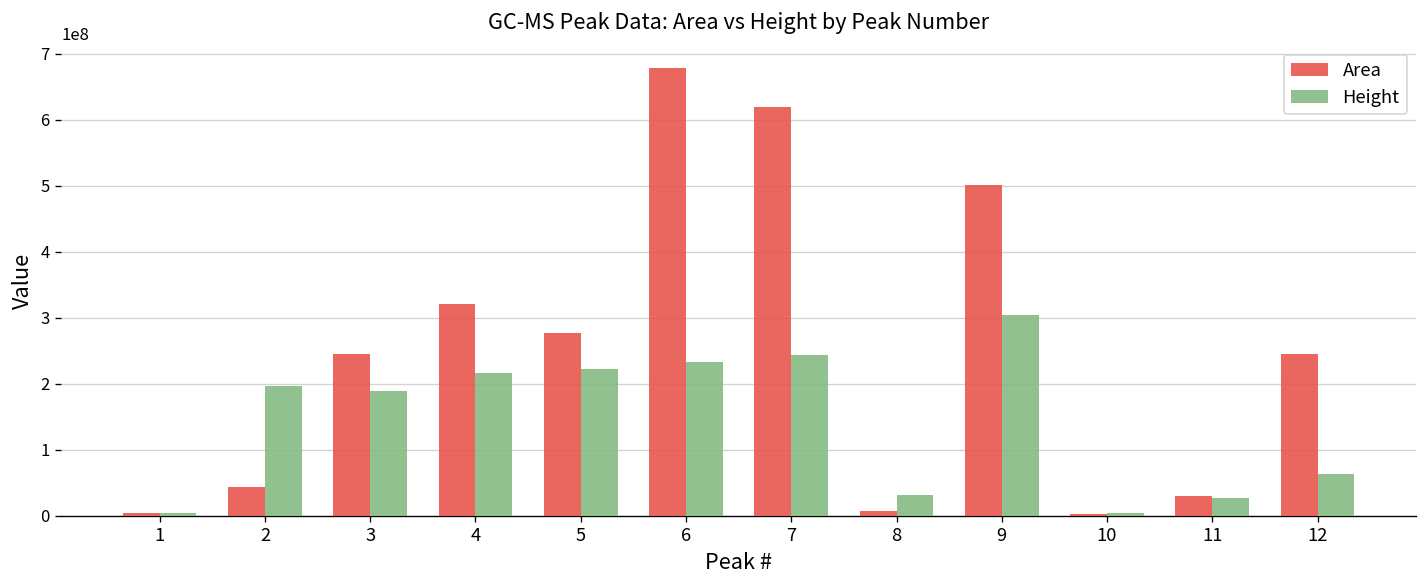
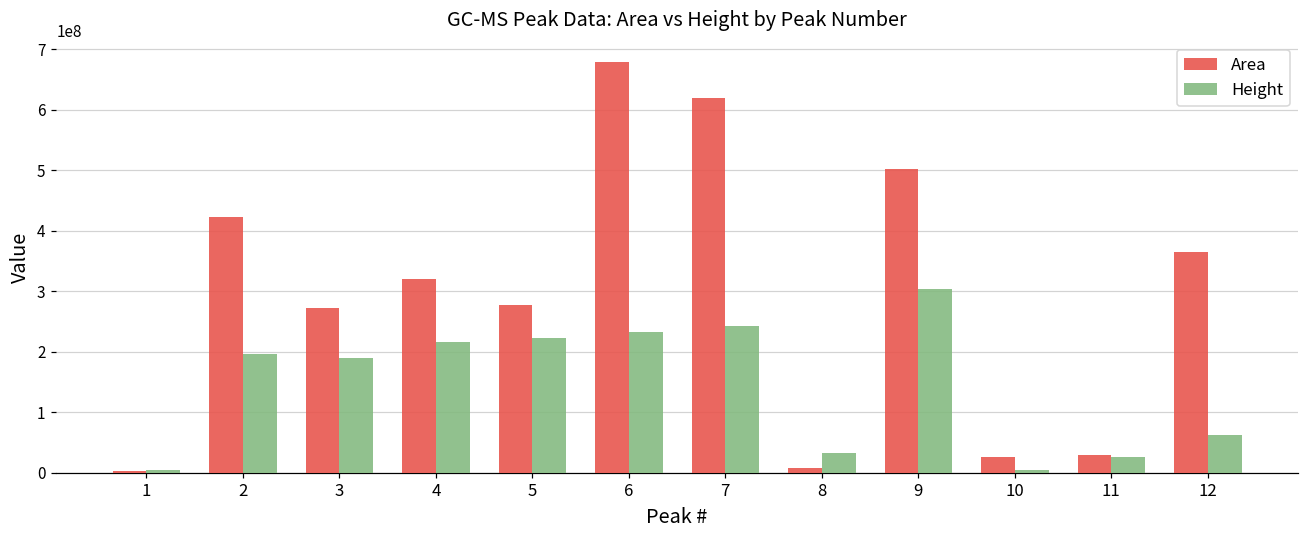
Area, 2: 40000000 -> 420000000
Area, 3: 250000000 -> 270000000
Area, 10: 0 -> 30000000
Area, 12: 250000000 -> 360000000
